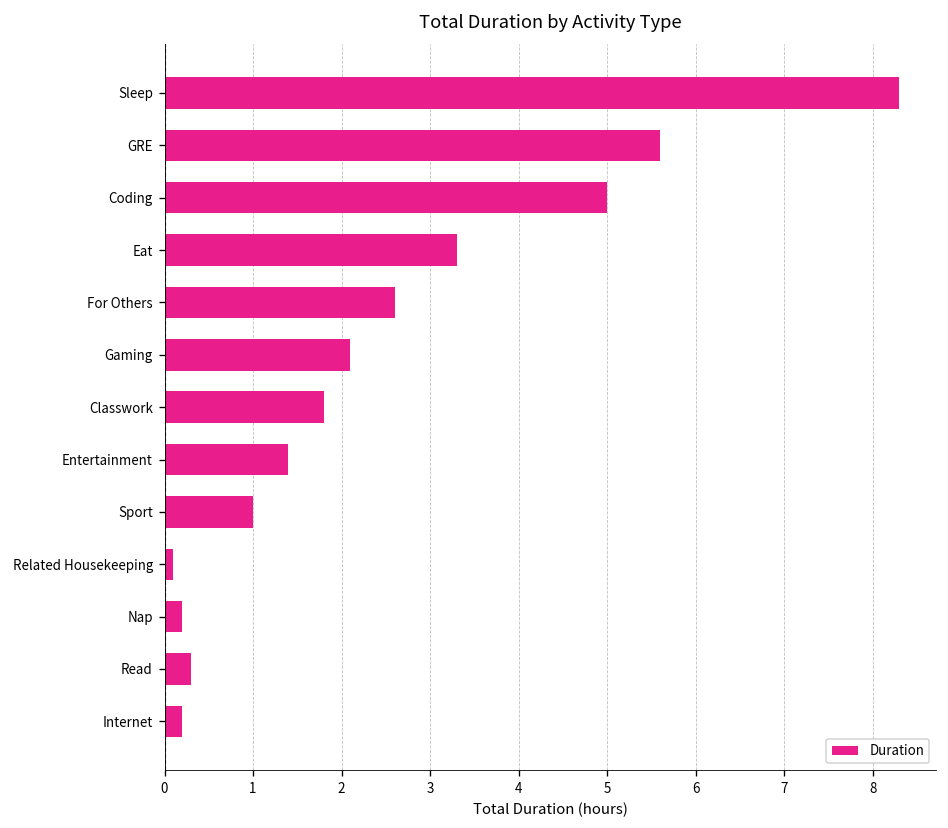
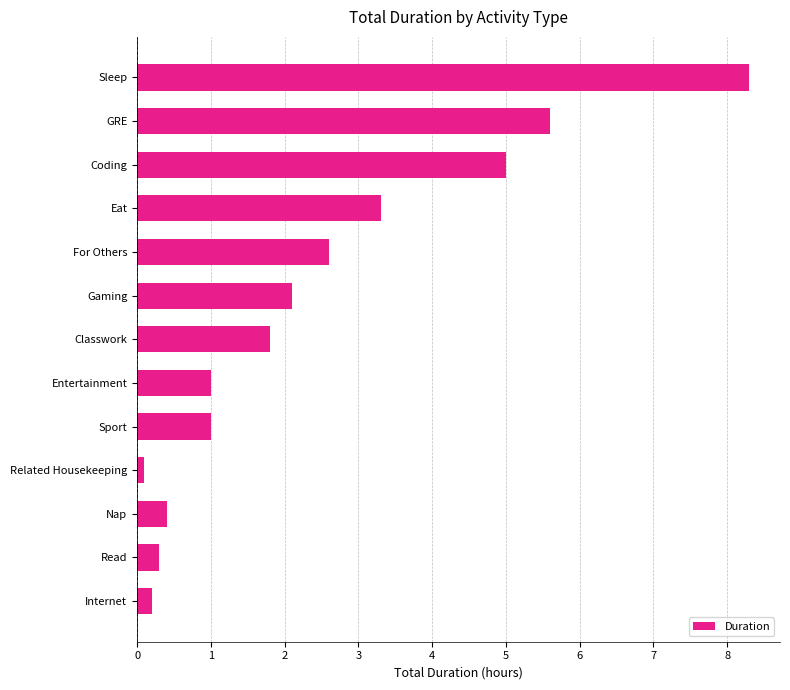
Entertainment: 1.4 -> 1.0
Nap: 0.2 -> 0.4
